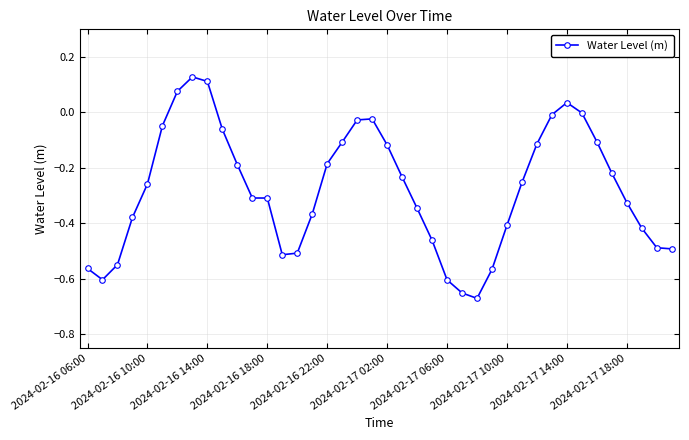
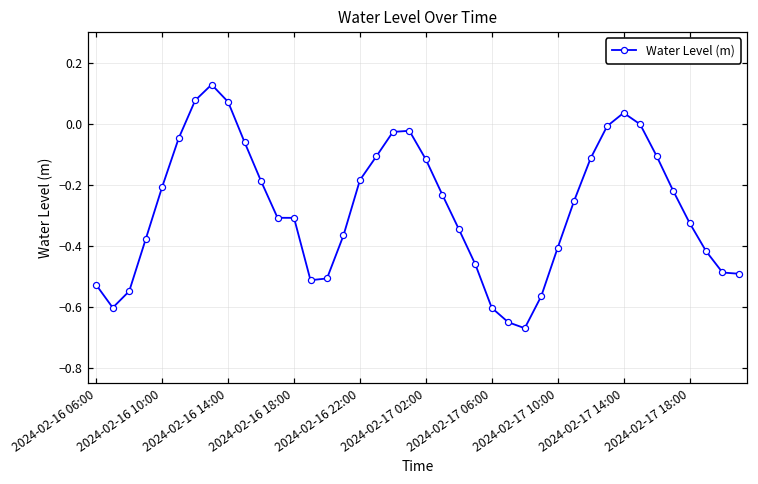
2024-02-16 06:00: -0.56 -> -0.53
2024-02-16 10:00: -0.26 -> -0.21
2024-02-16 14:00: 0.11 -> 0.07
